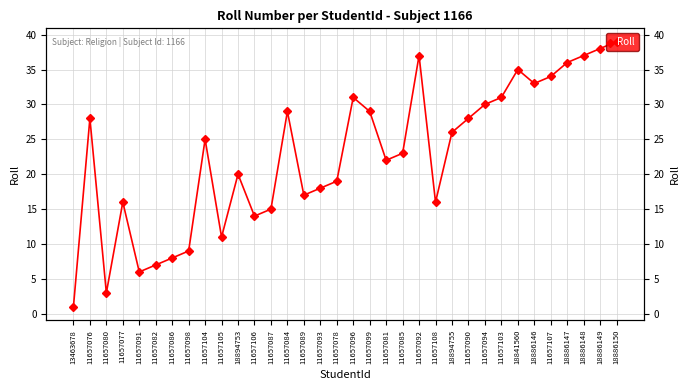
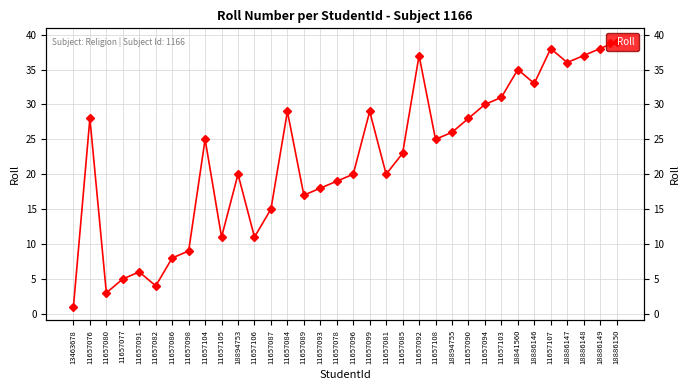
11657077: 16 -> 5
11657082: 7 -> 4
11657106: 14 -> 11
11657096: 31 -> 20
11657081: 22 -> 20
11657108: 16 -> 25
11657107: 34 -> 38
